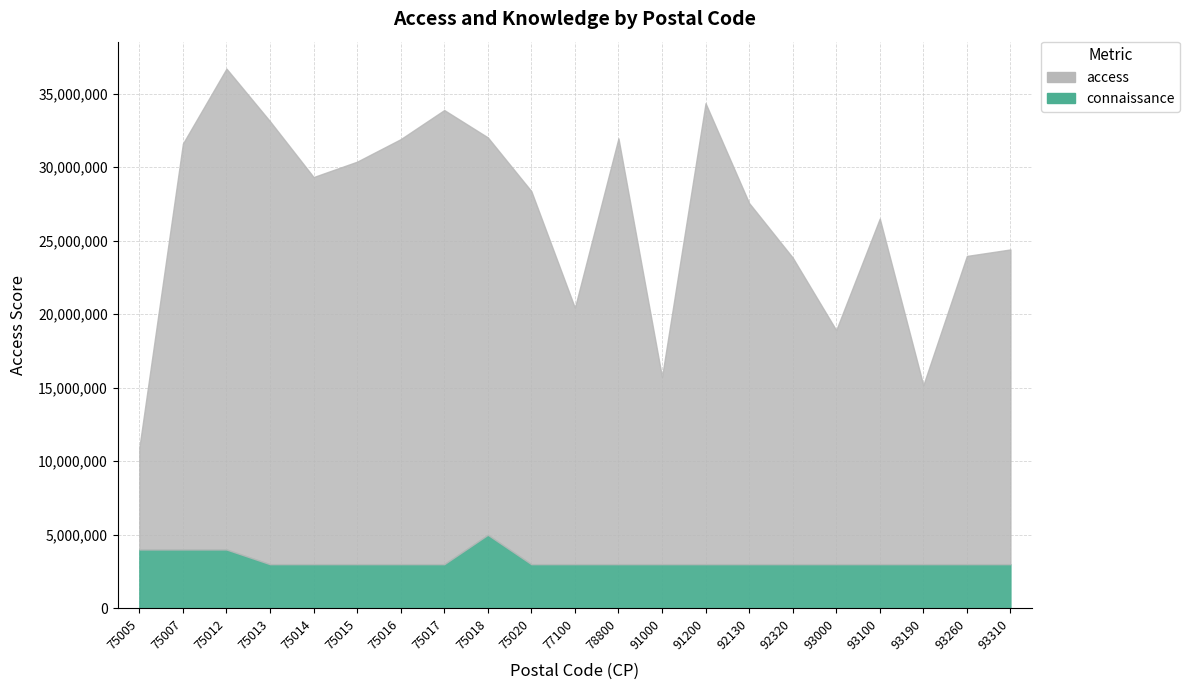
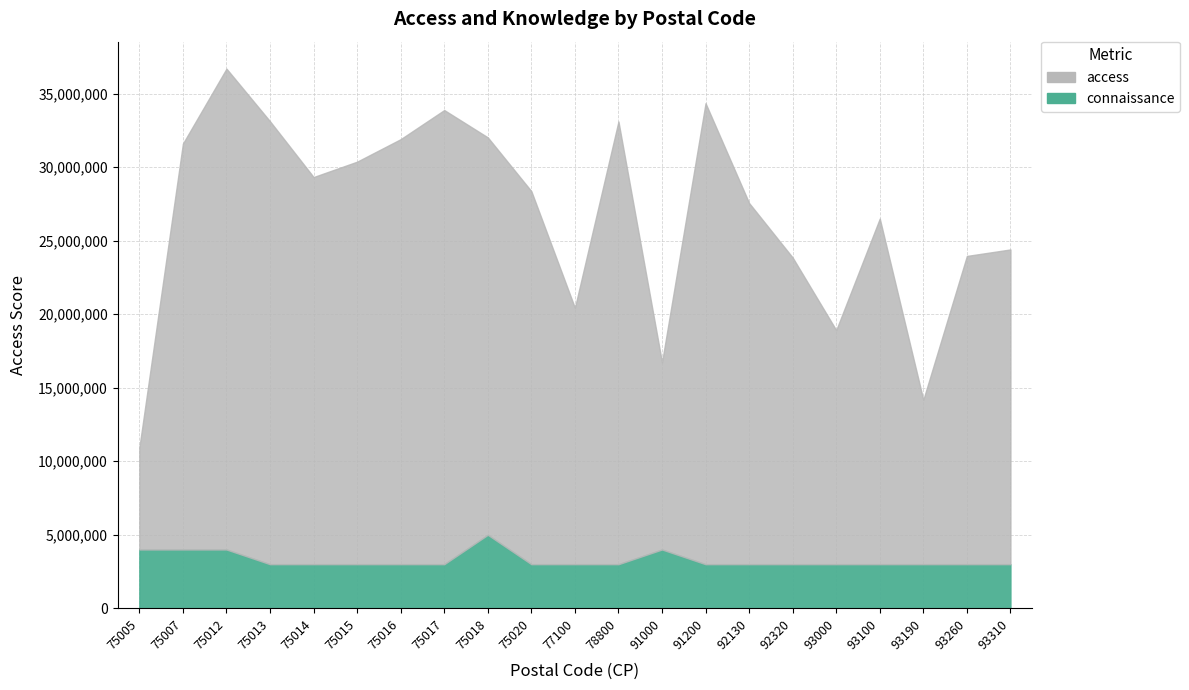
access, 78800: 29,000,000 -> 30,100,000
connaissance, 91000: 3,000,000 -> 4,000,000
access, 93190: 12,200,000 -> 11,200,000
